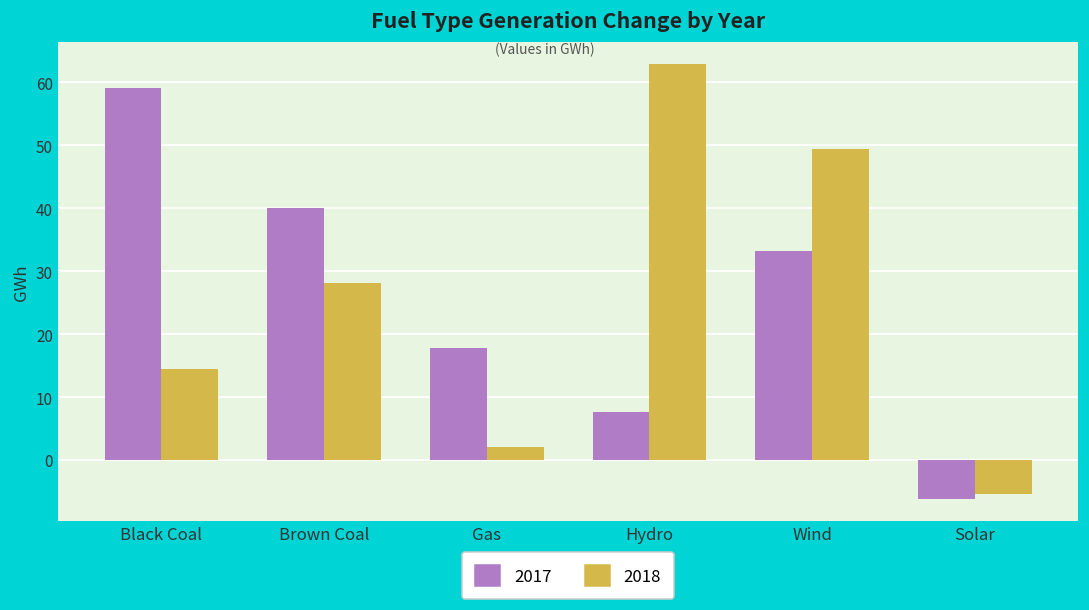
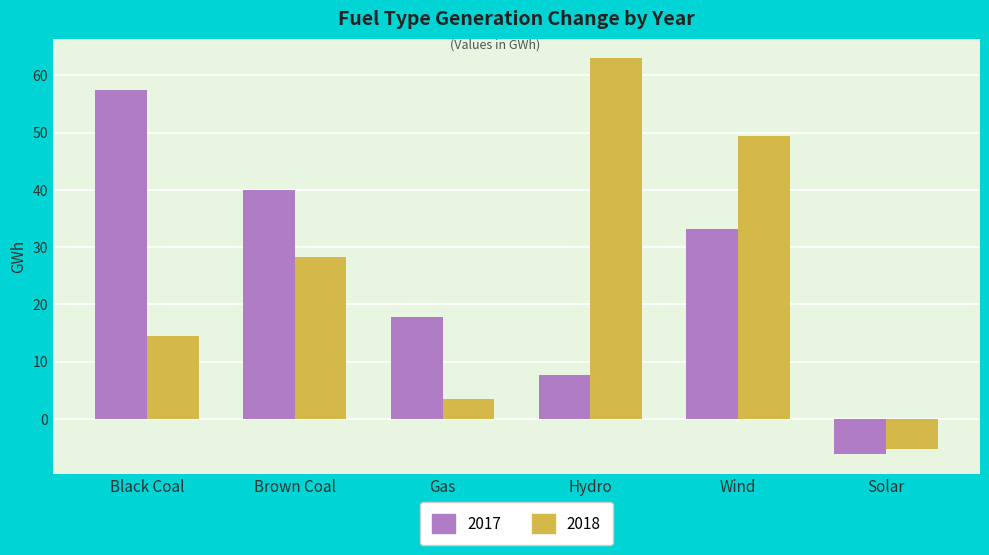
2017, Black Coal: 59 -> 57
2018, Gas: 2 -> 3
